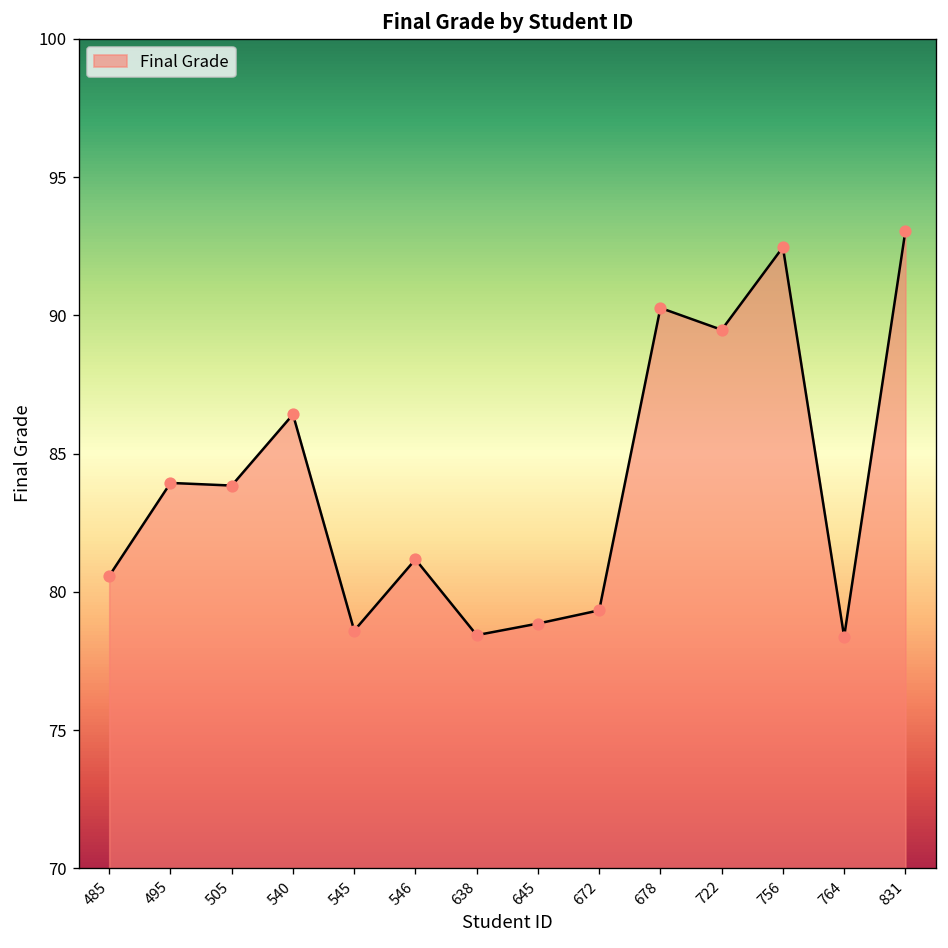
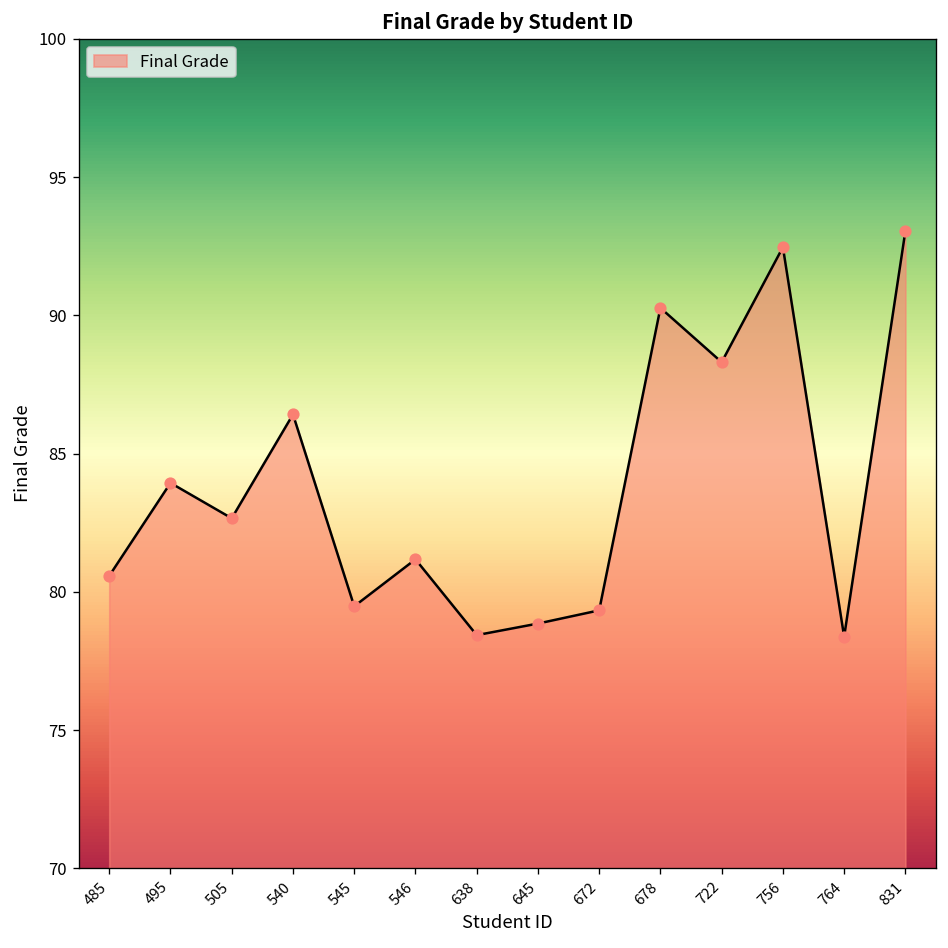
505: 83.8 -> 82.7
545: 78.6 -> 79.5
722: 89.5 -> 88.3
